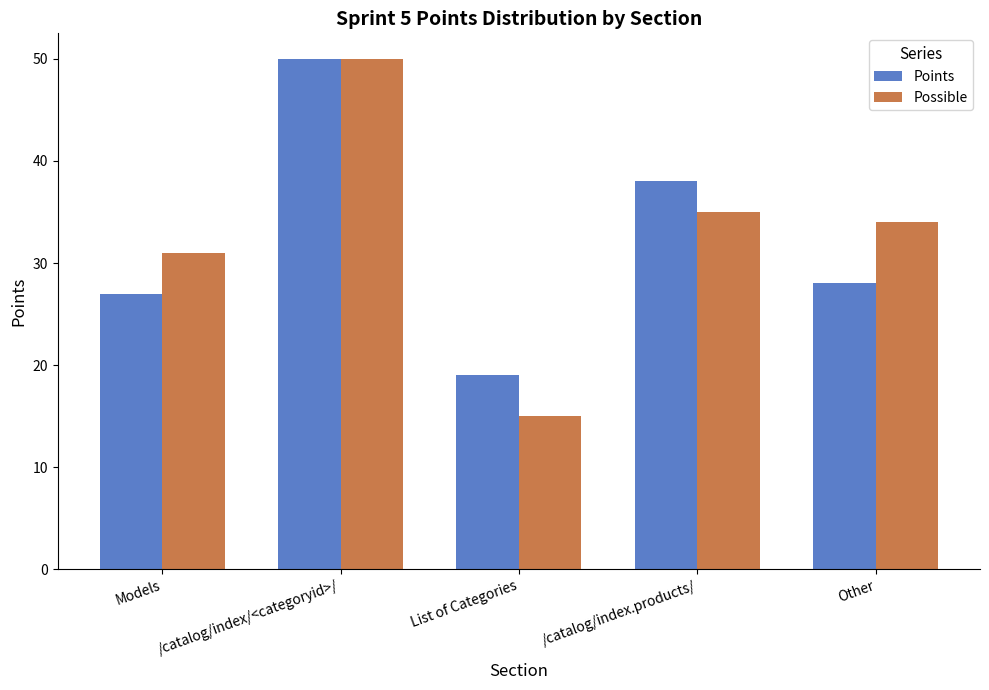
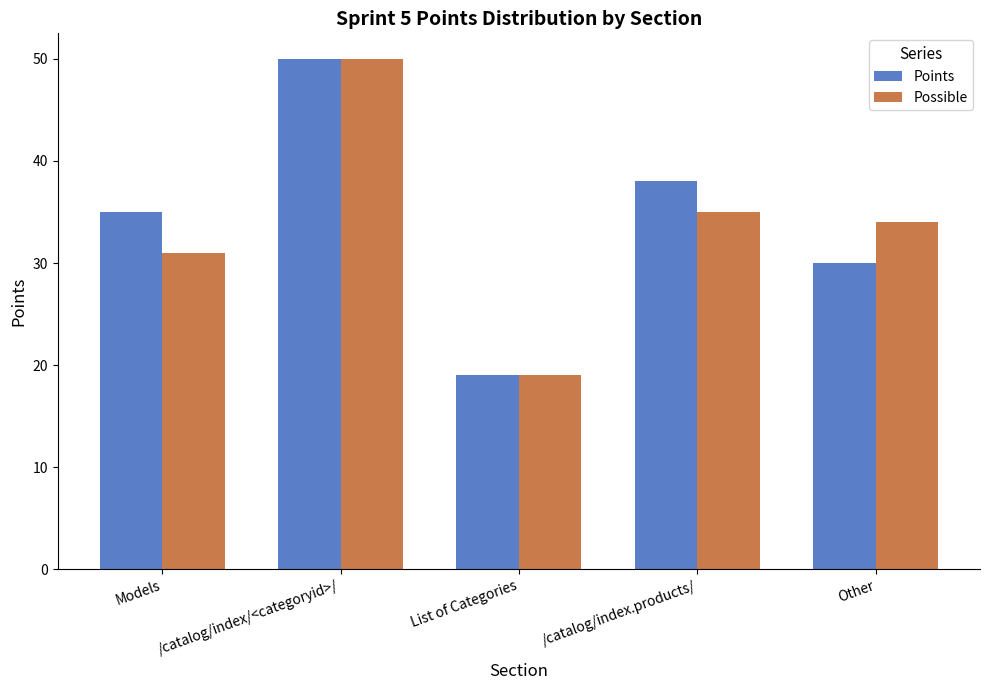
Points, Models: 27 -> 35
Possible, List of Categories: 15 -> 19
Points, Other: 28 -> 30
